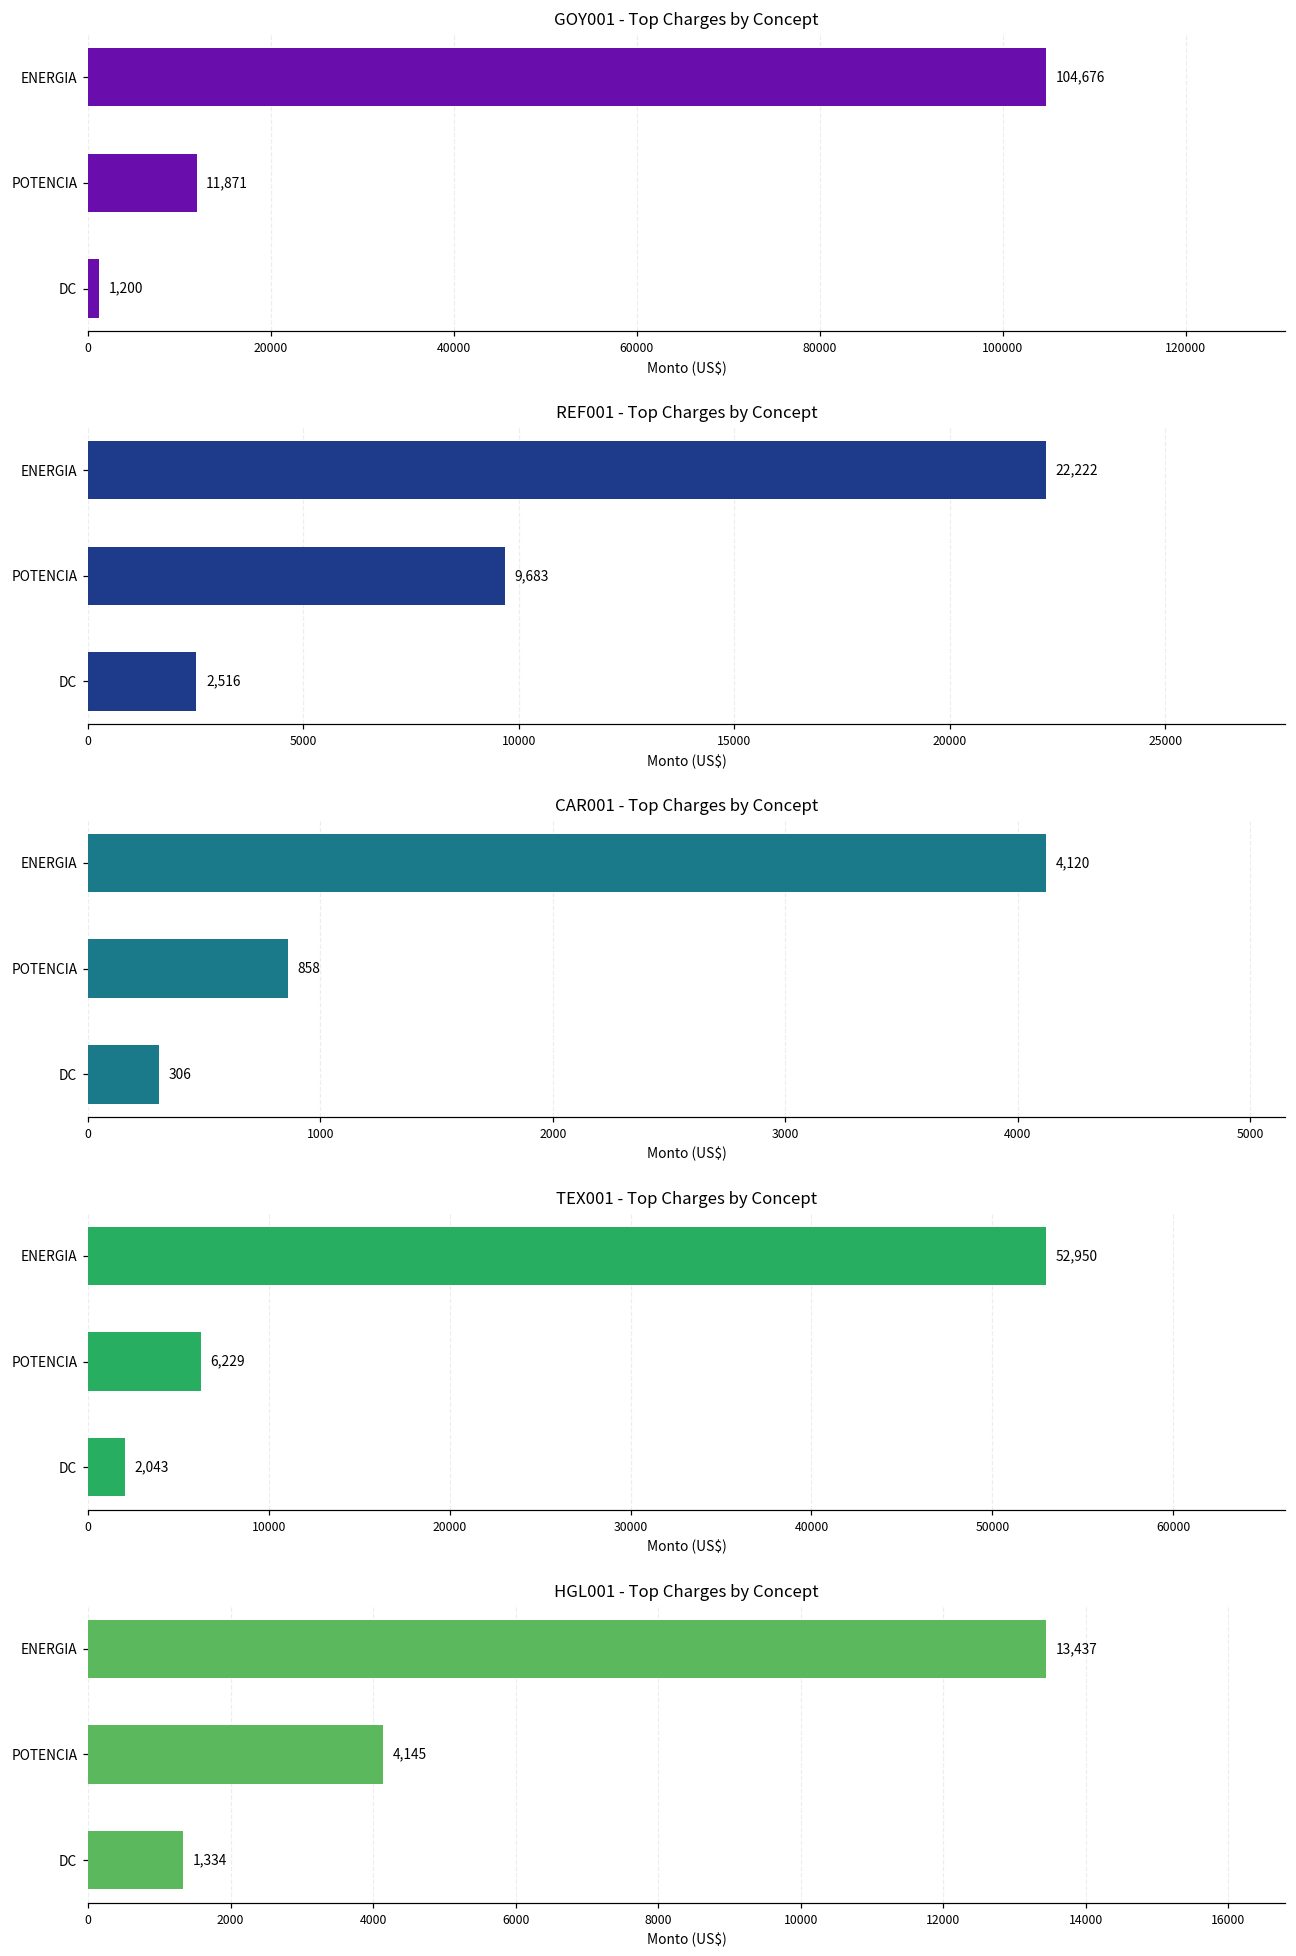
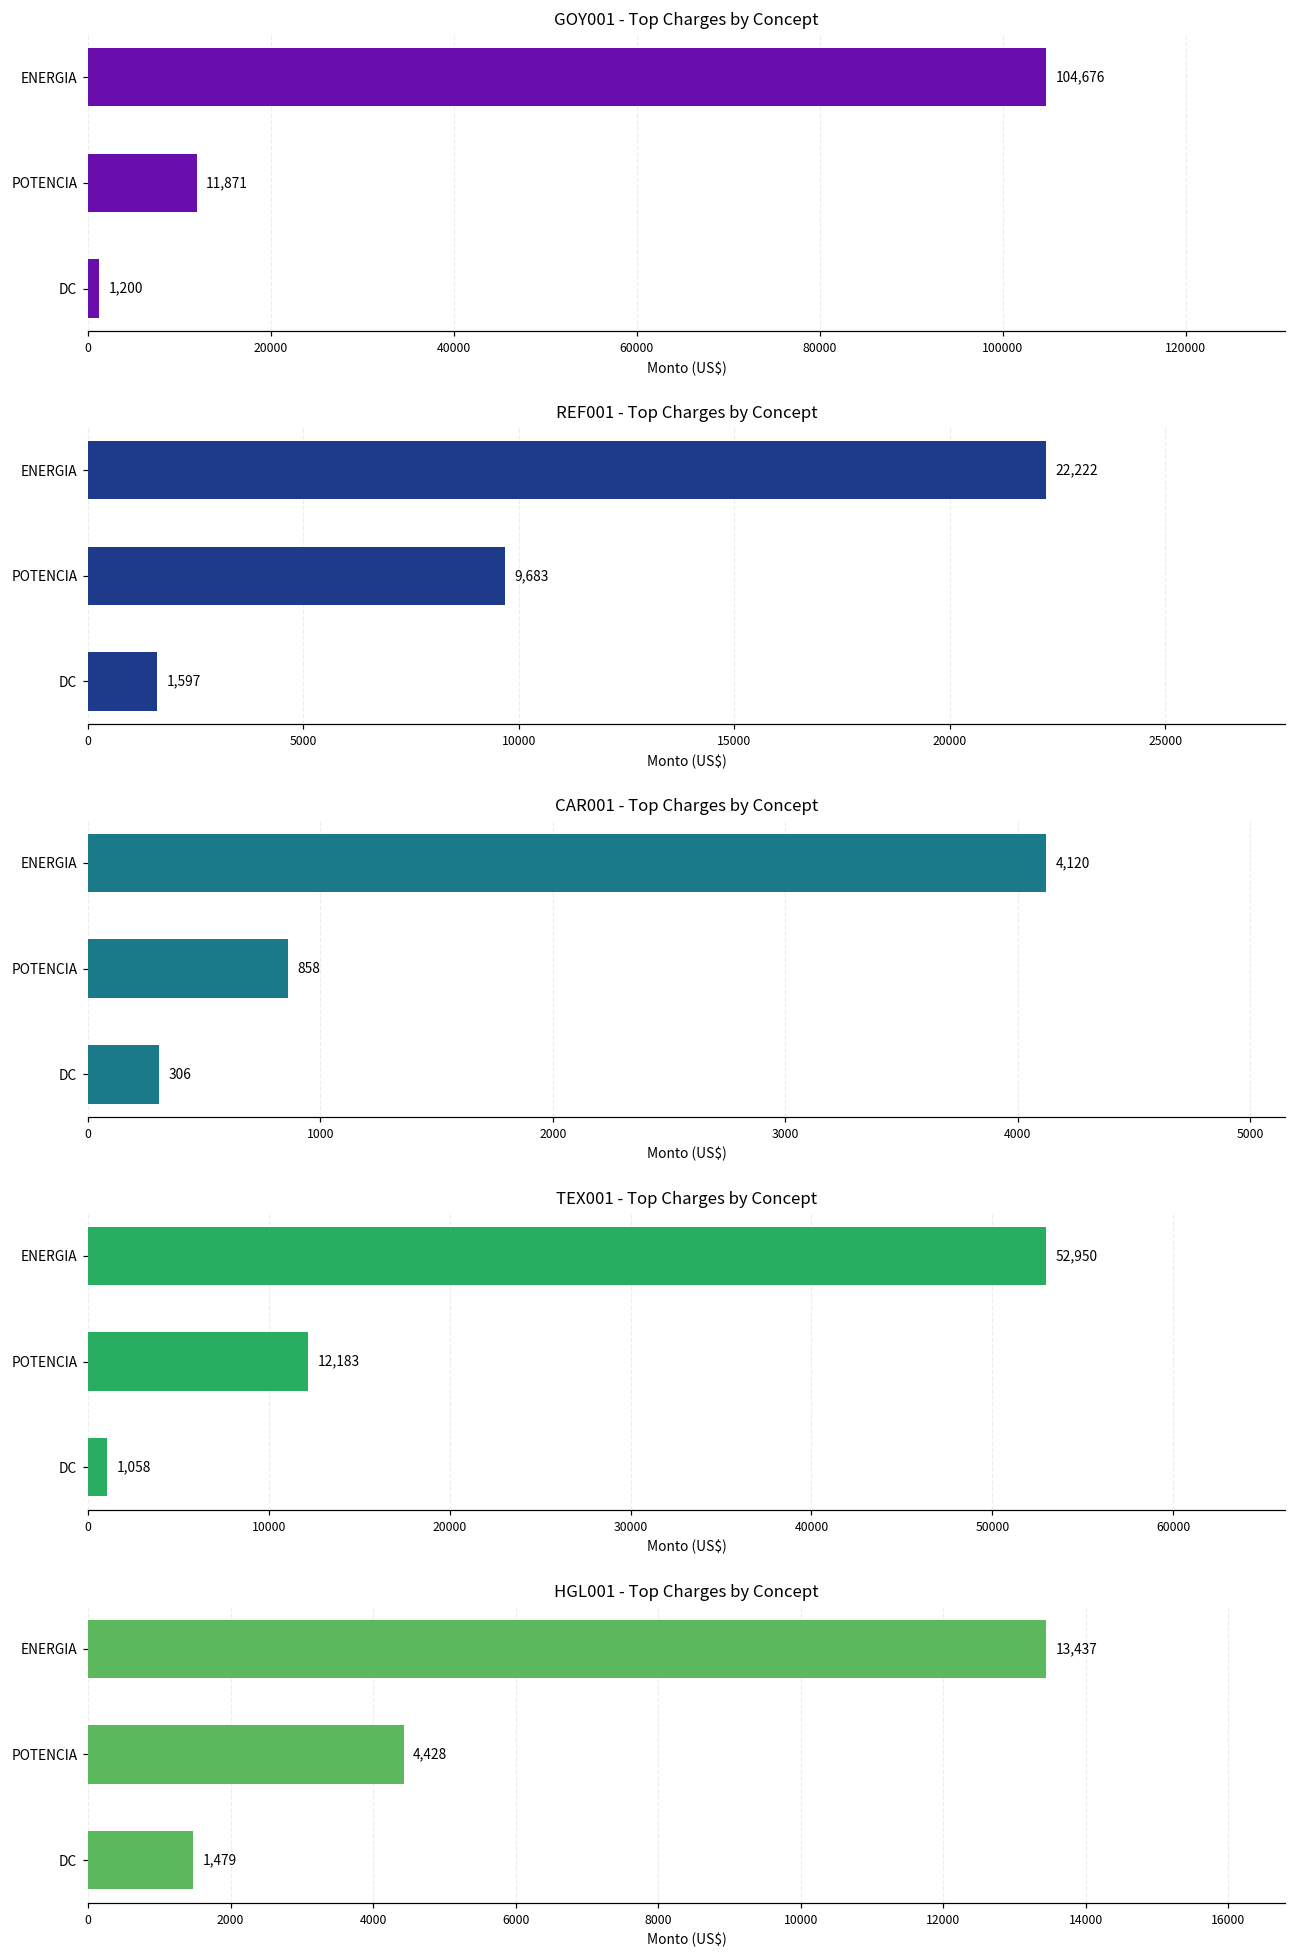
REF001 - Top Charges by Concept, DC: 2,516 -> 1,597
TEX001 - Top Charges by Concept, POTENCIA: 6,229 -> 12,183
TEX001 - Top Charges by Concept, DC: 2,043 -> 1,058
HGL001 - Top Charges by Concept, POTENCIA: 4,145 -> 4,428
HGL001 - Top Charges by Concept, DC: 1,334 -> 1,479
